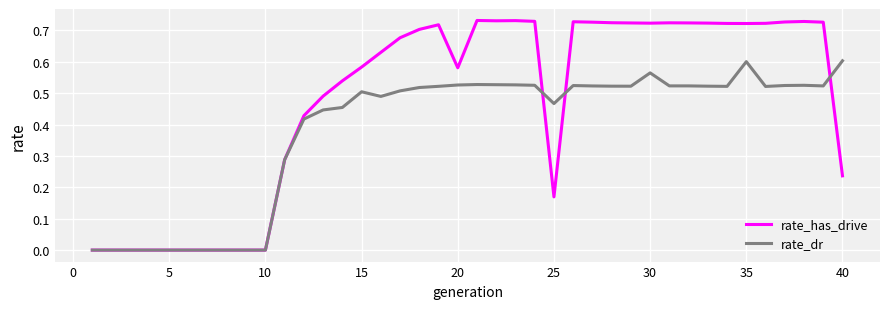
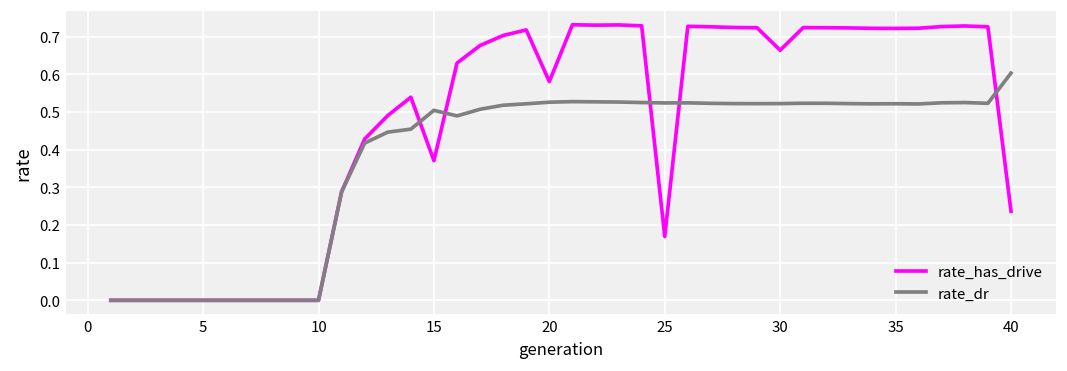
rate_has_drive, 15: 0.58 -> 0.37
rate_dr, 25: 0.47 -> 0.52
rate_has_drive, 30: 0.72 -> 0.66
rate_dr, 30: 0.56 -> 0.52
rate_dr, 35: 0.60 -> 0.52
